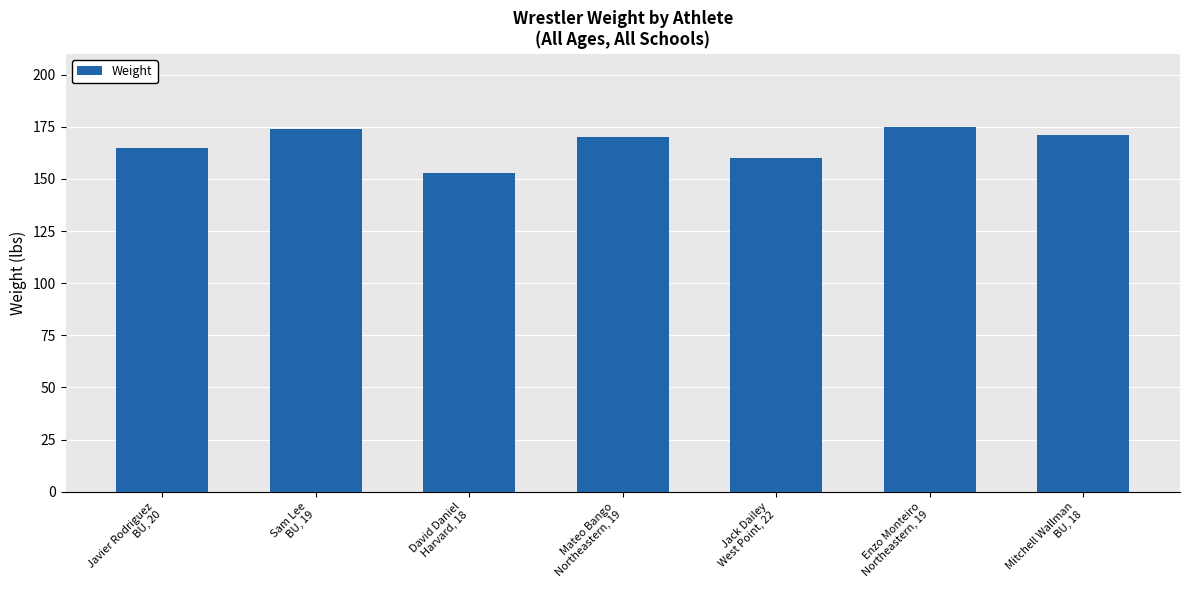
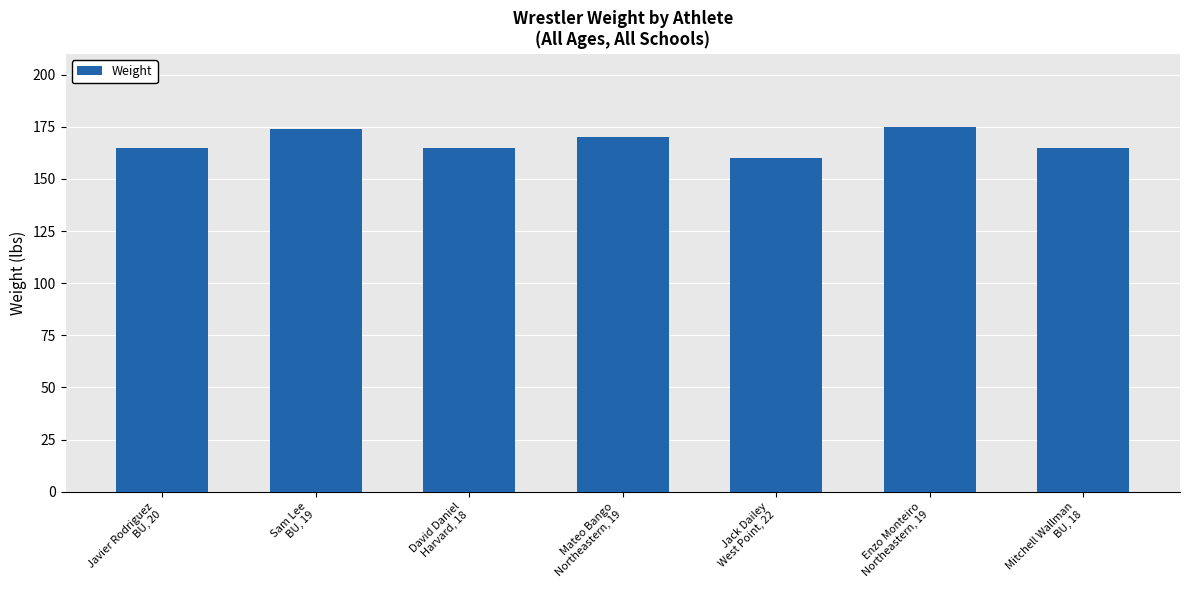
David Daniel Harvard, 18: 153 -> 165
Mitchell Wallman BU, 18: 171 -> 165
